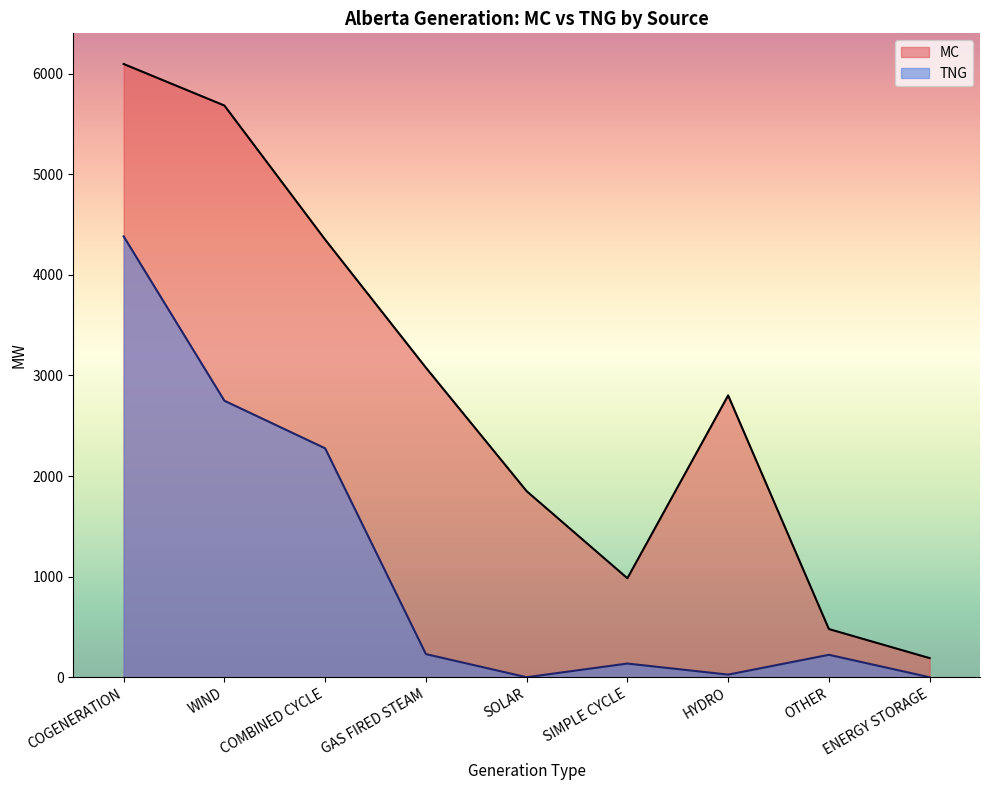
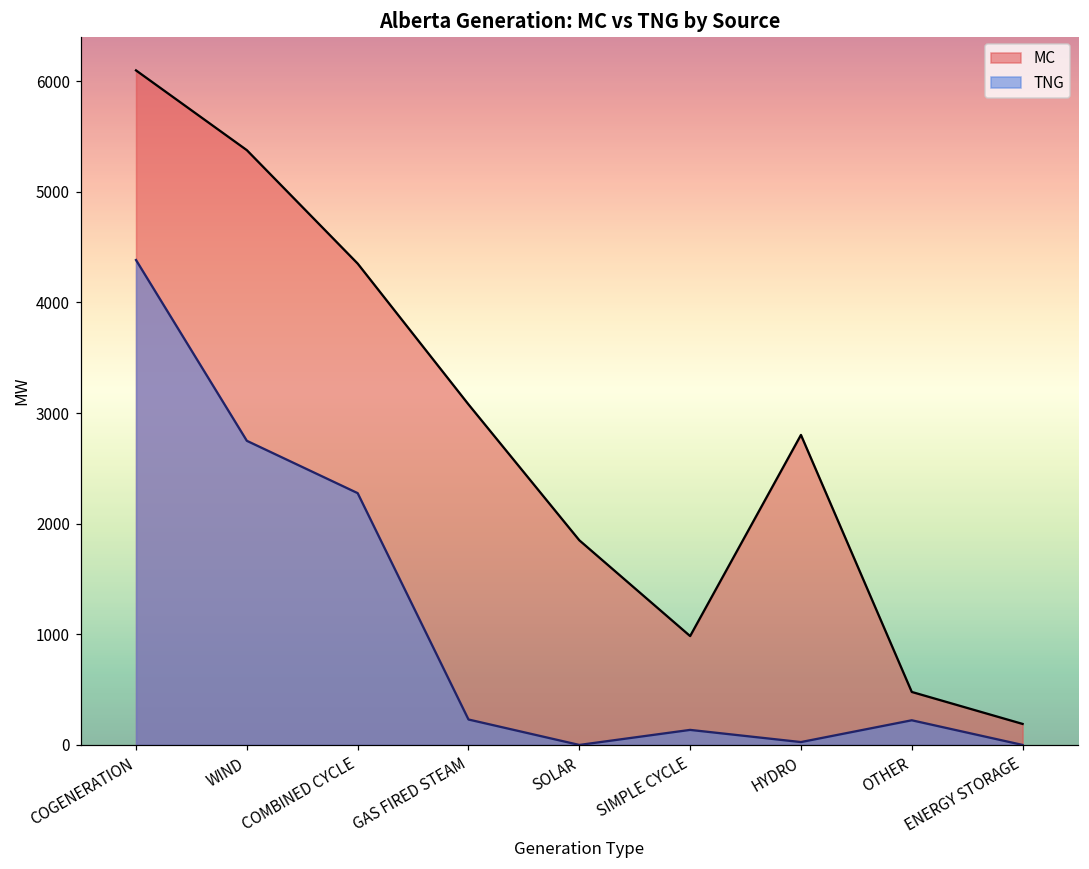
MC, WIND: 5680 -> 5380
